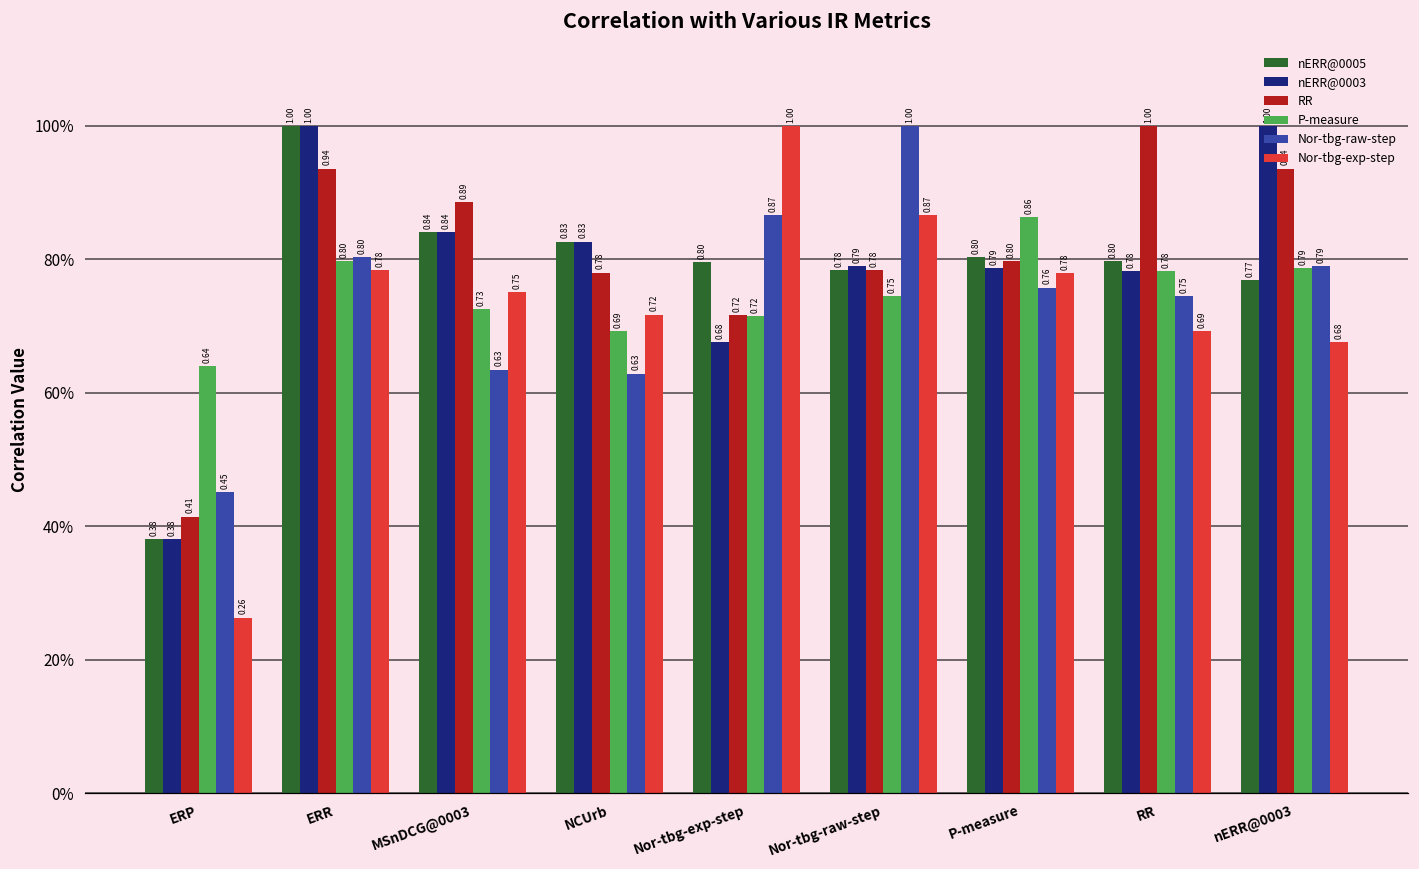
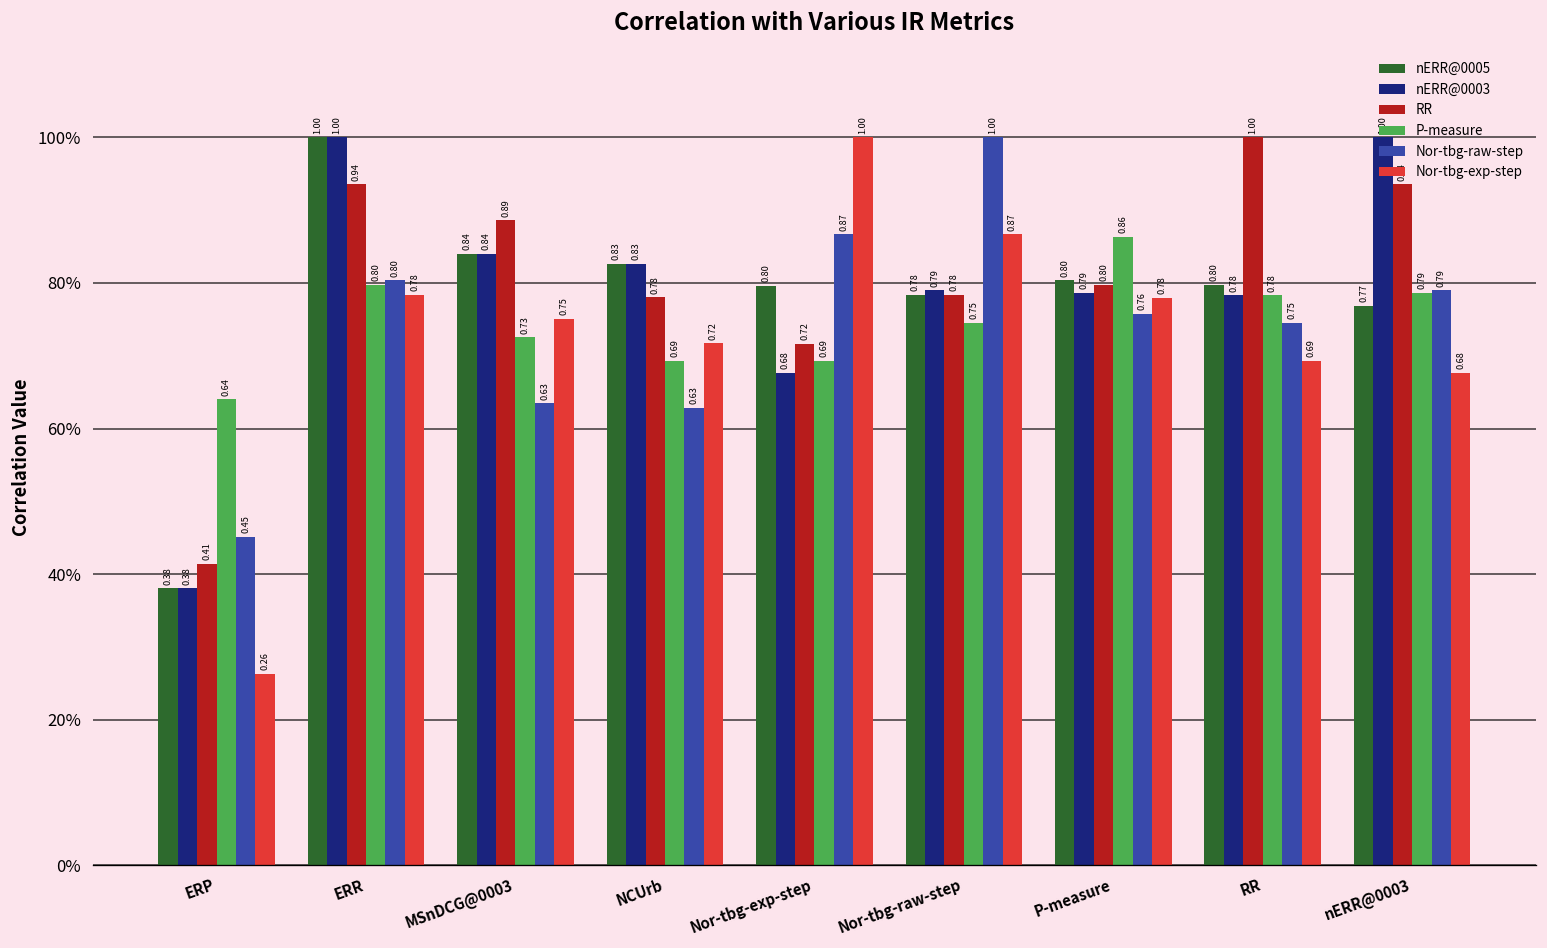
P-measure, Nor-tbg-exp-step: 0.72 -> 0.69
